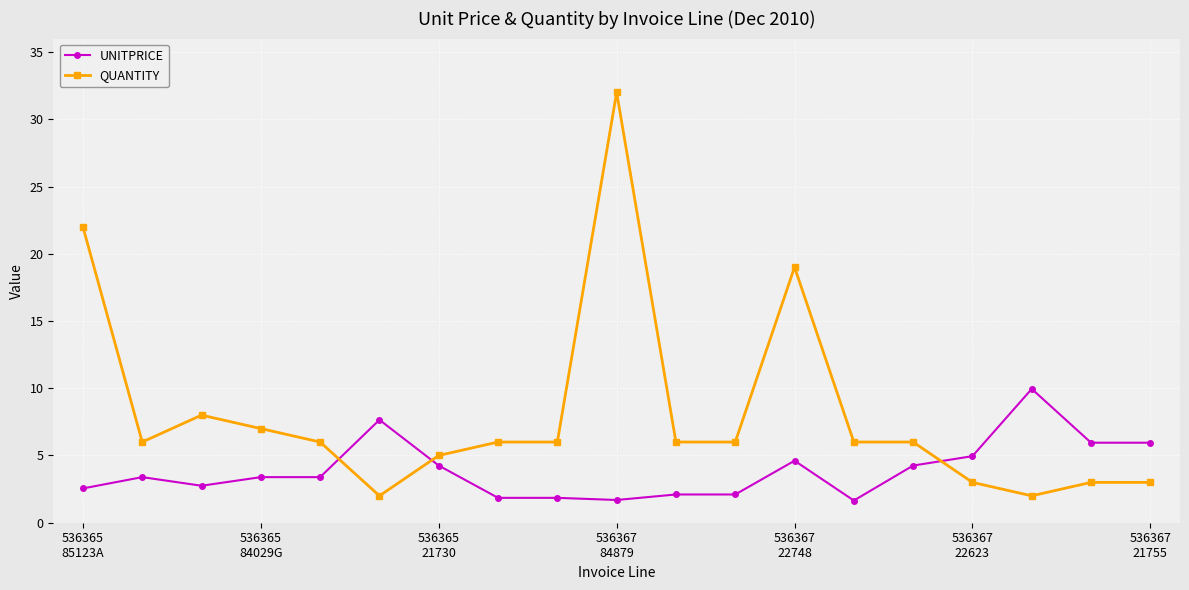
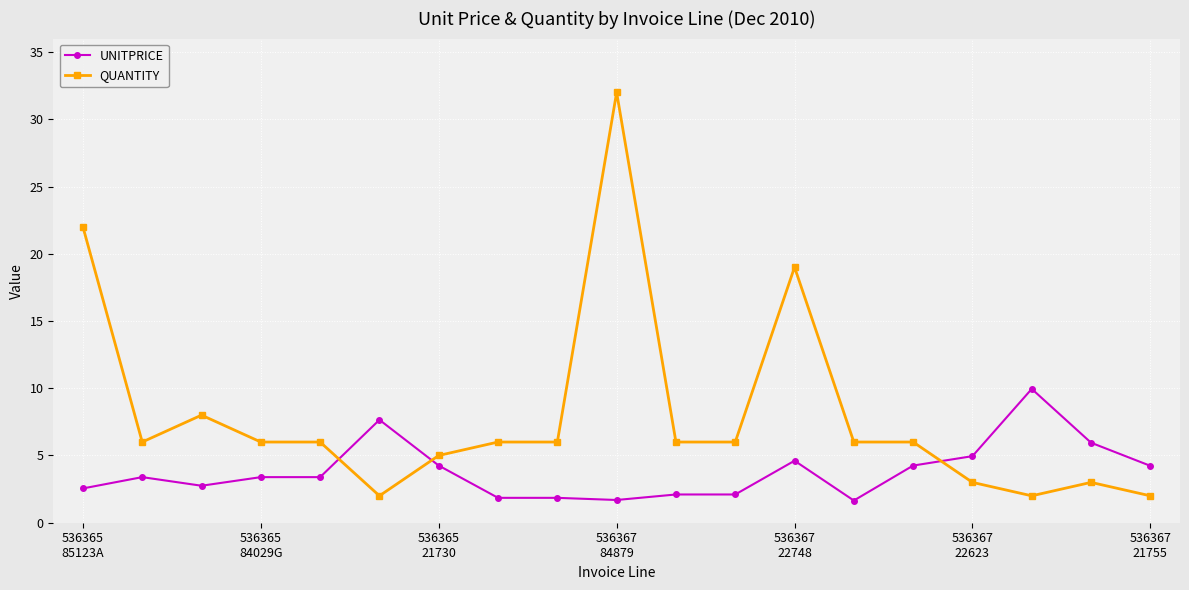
QUANTITY, 536365 84029G: 7 -> 6
UNITPRICE, 536367 21755: 6.0 -> 4.2
QUANTITY, 536367 21755: 3 -> 2
